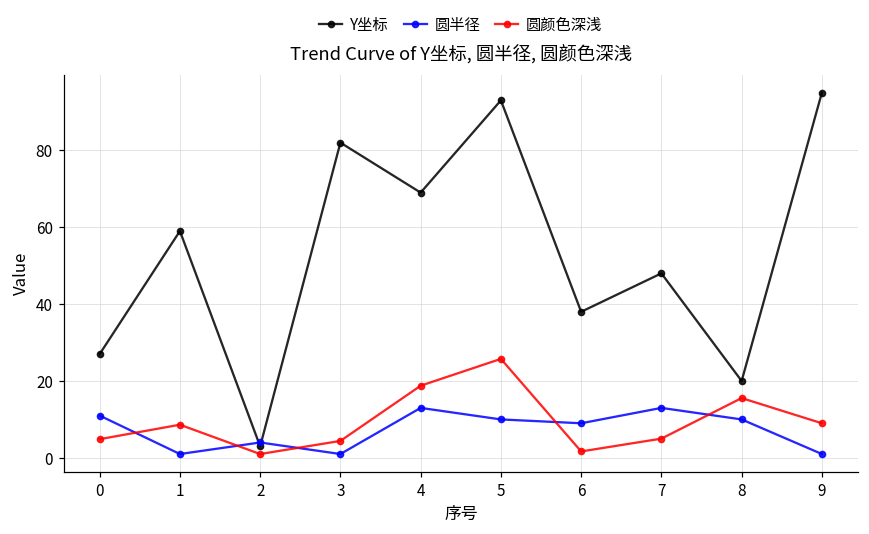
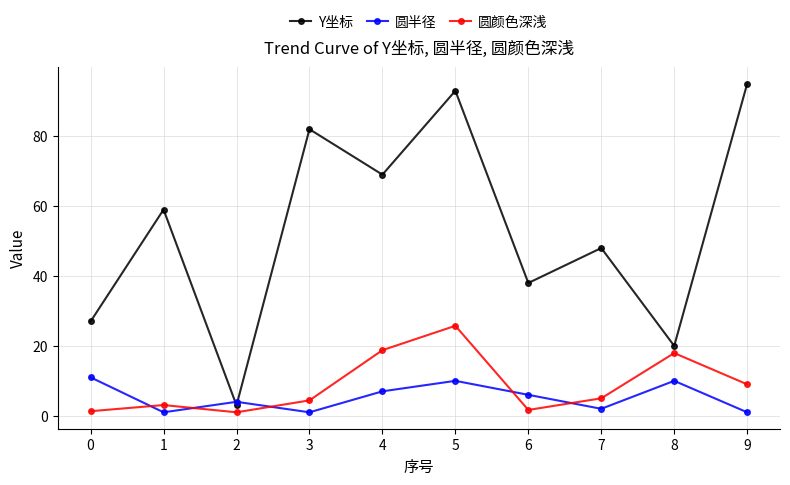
圆颜色深浅, 0: 5 -> 1
圆颜色深浅, 1: 9 -> 3
圆半径, 4: 13 -> 7
圆半径, 6: 9 -> 6
圆半径, 7: 13 -> 2
圆颜色深浅, 8: 16 -> 18
